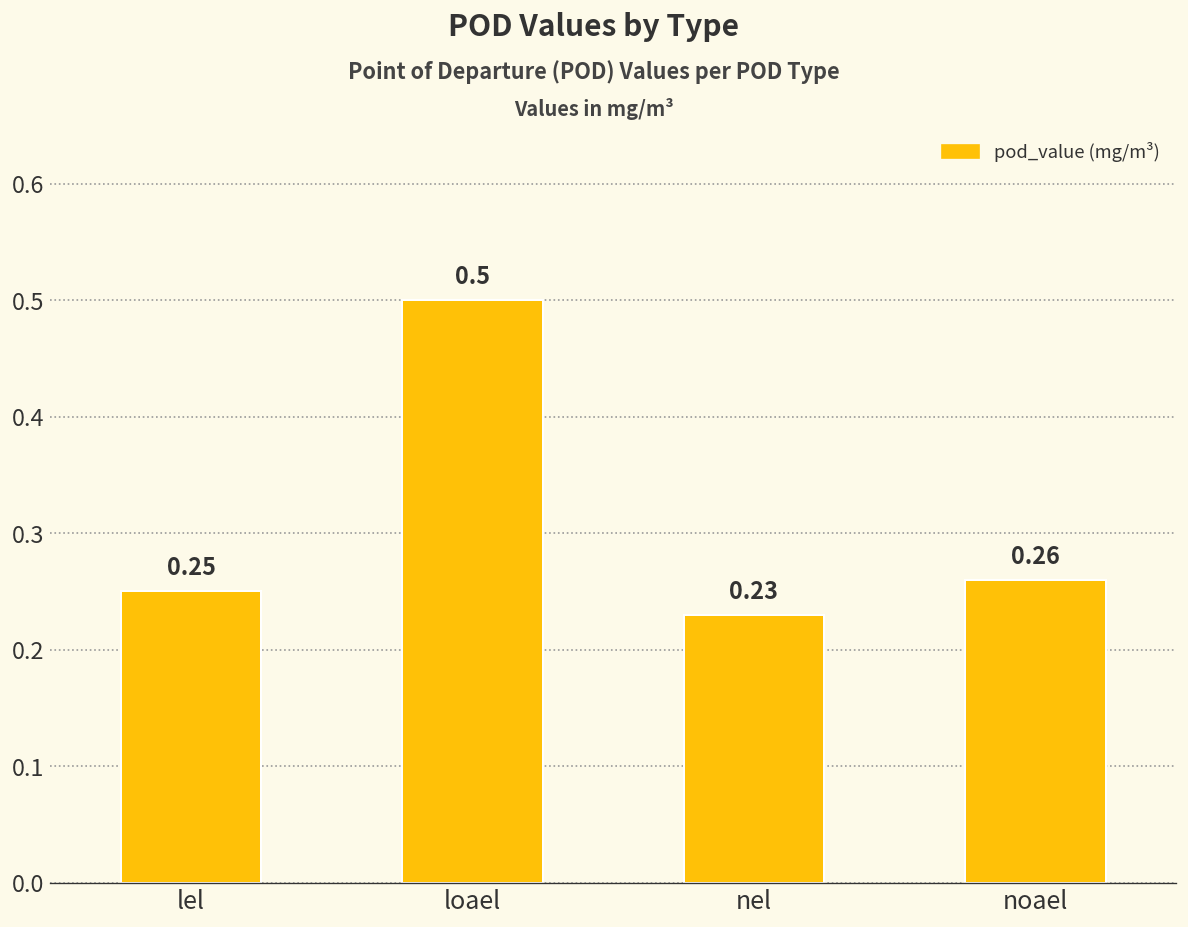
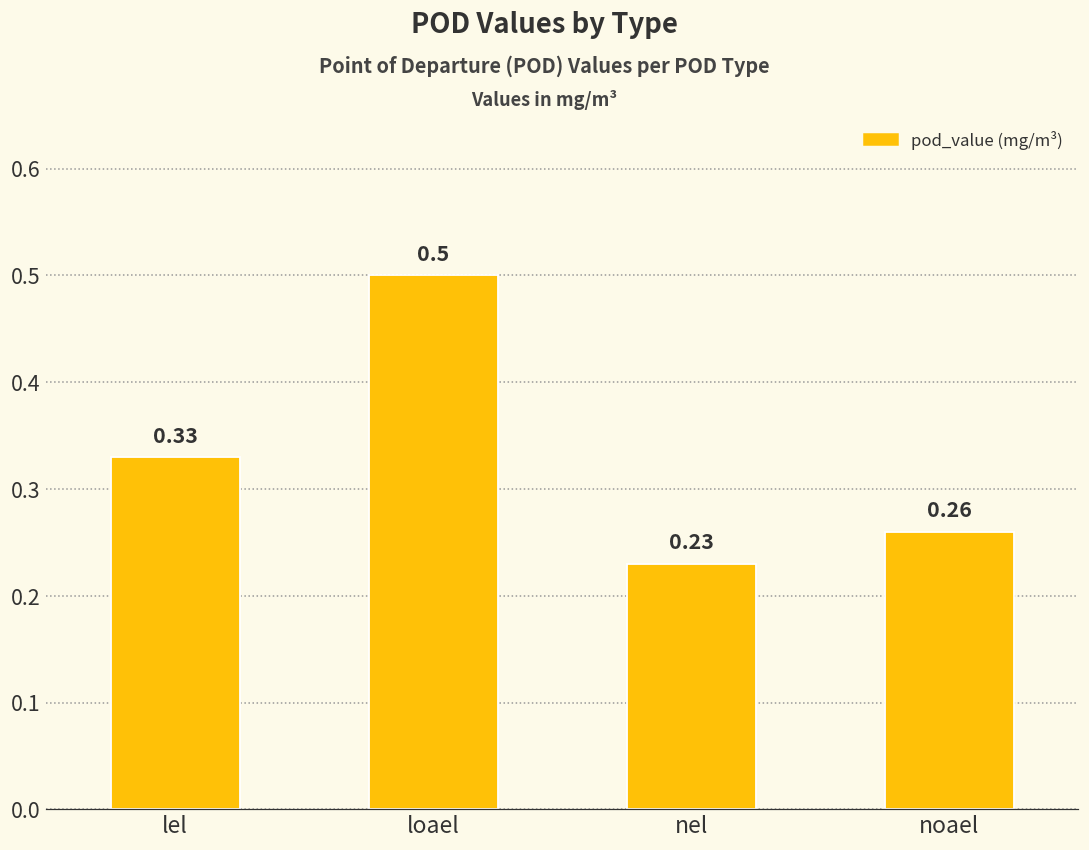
lel: 0.25 -> 0.33
